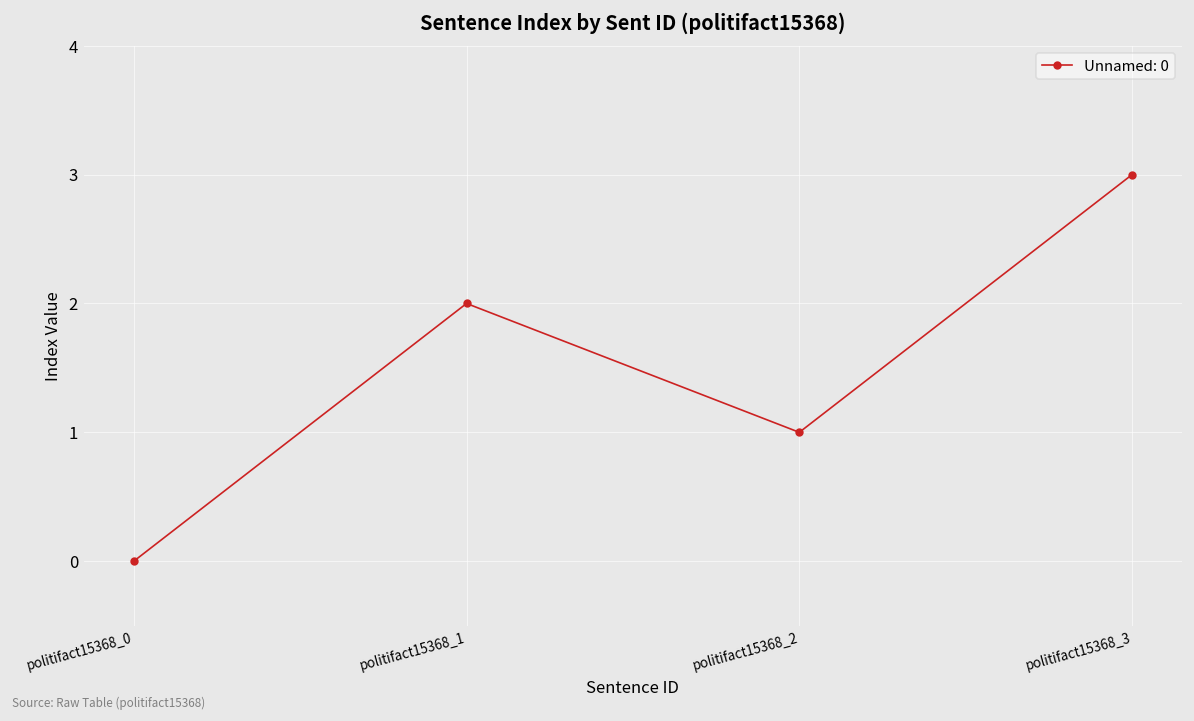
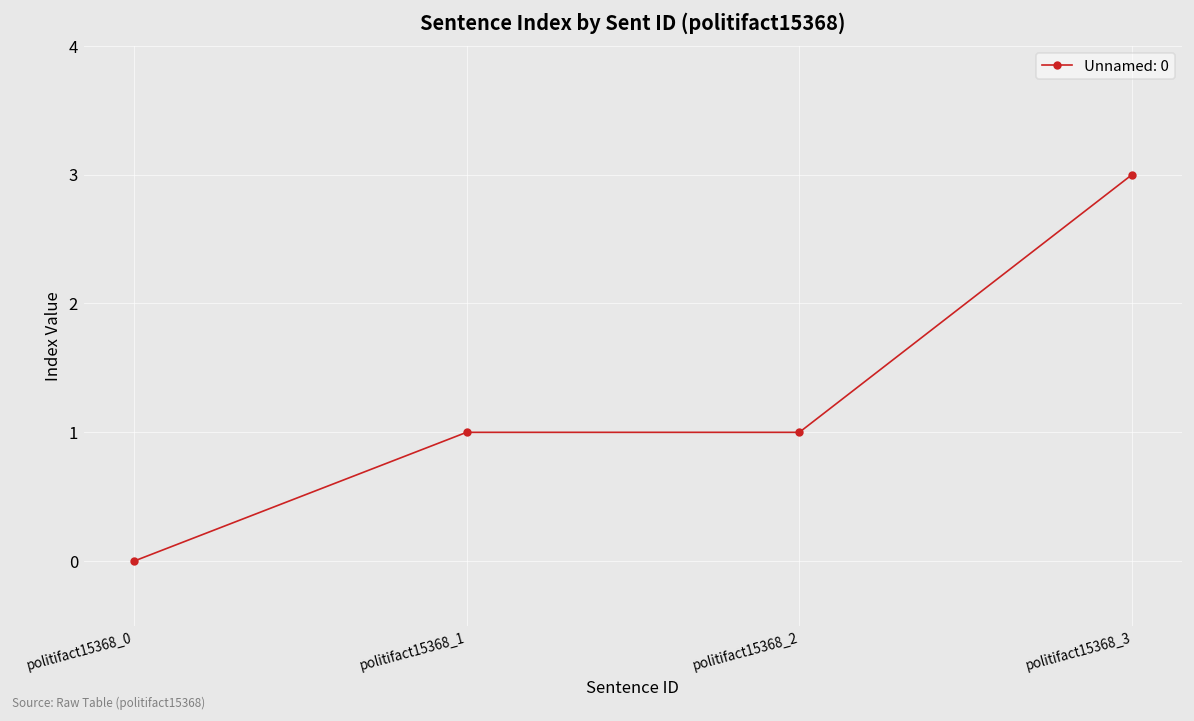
politifact15368_1: 2 -> 1
